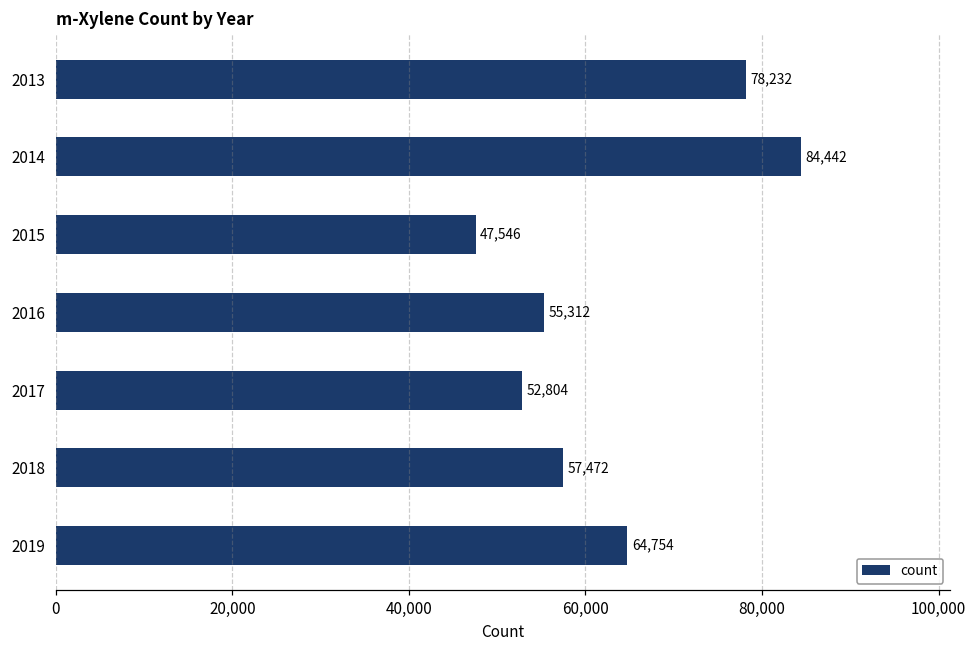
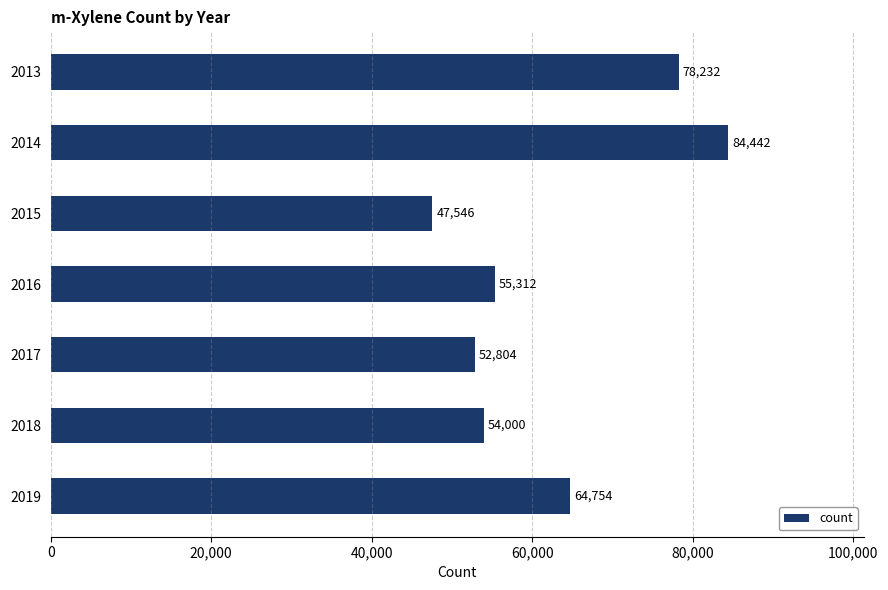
2018: 57,472 -> 54,000
